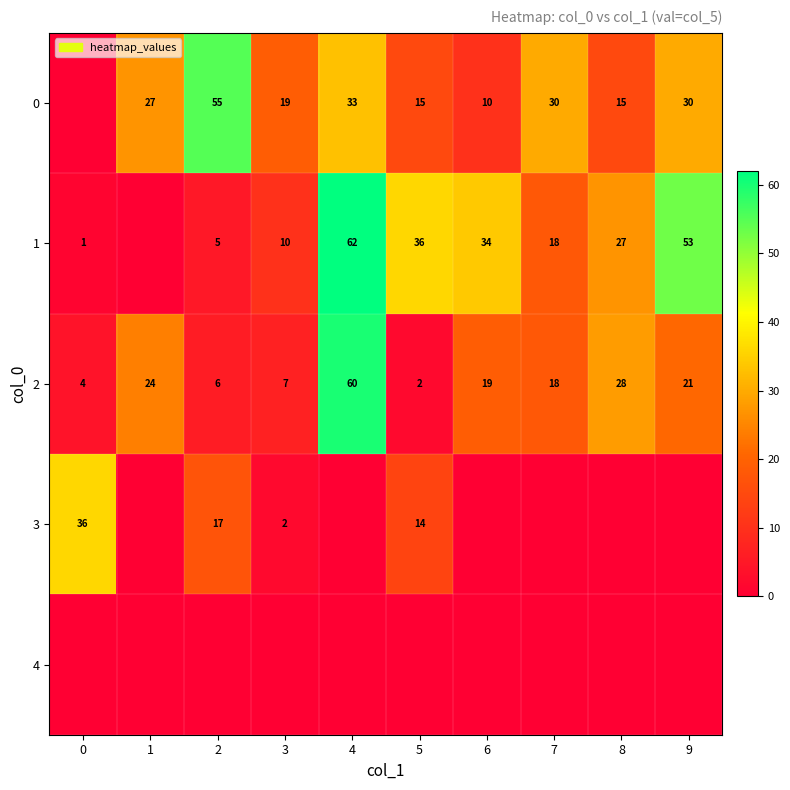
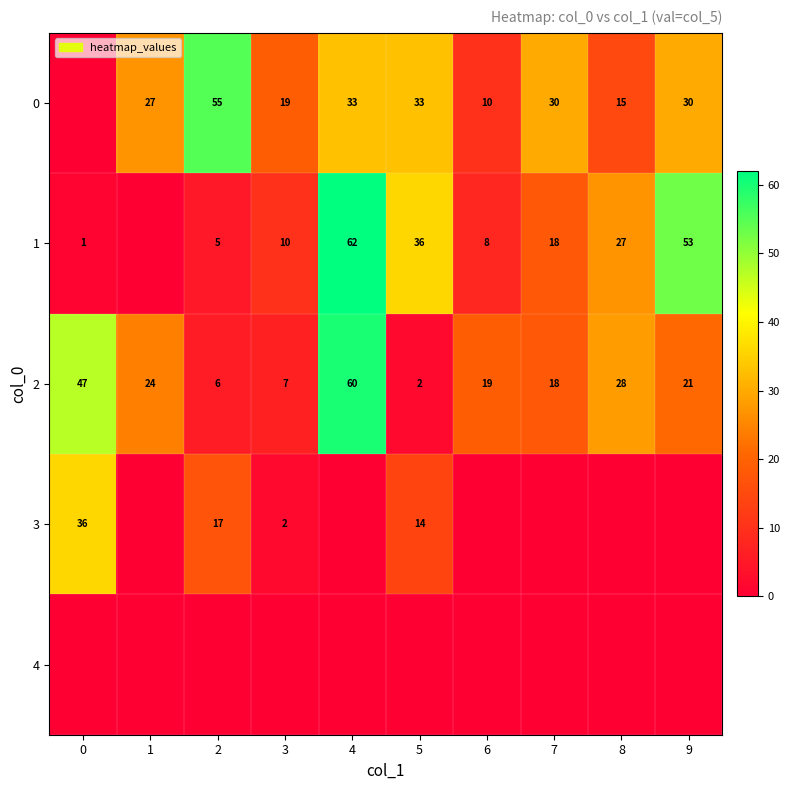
0, 5: 15 -> 33
1, 6: 34 -> 8
2, 0: 4 -> 47
